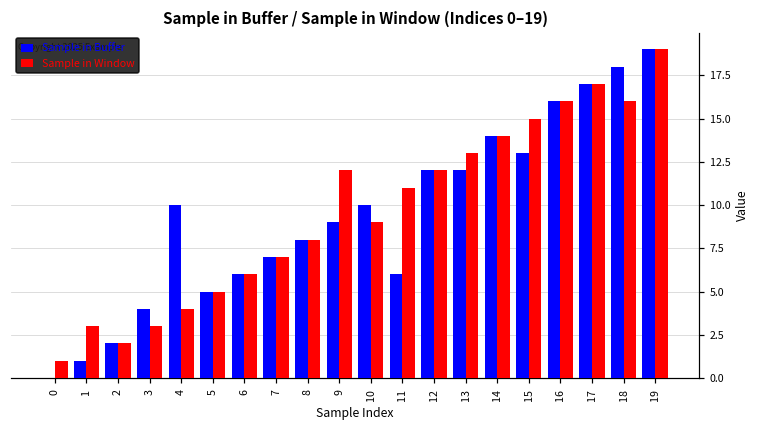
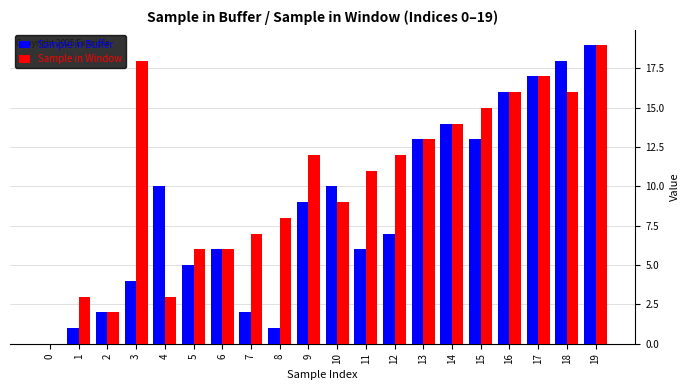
Sample in Window, 0: 1 -> 0
Sample in Window, 3: 3 -> 18
Sample in Window, 4: 4 -> 3
Sample in Window, 5: 5 -> 6
Sample in Buffer, 7: 7 -> 2
Sample in Buffer, 8: 8 -> 1
Sample in Buffer, 12: 12 -> 7
Sample in Buffer, 13: 12 -> 13
